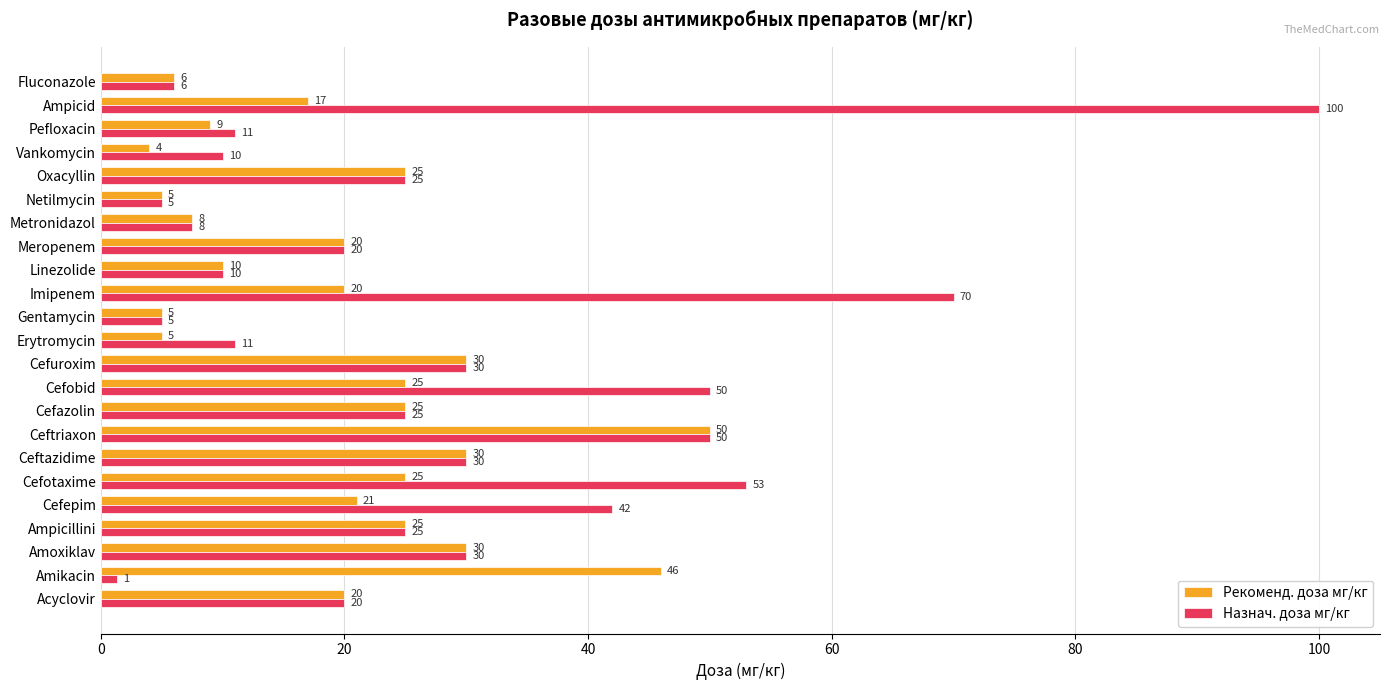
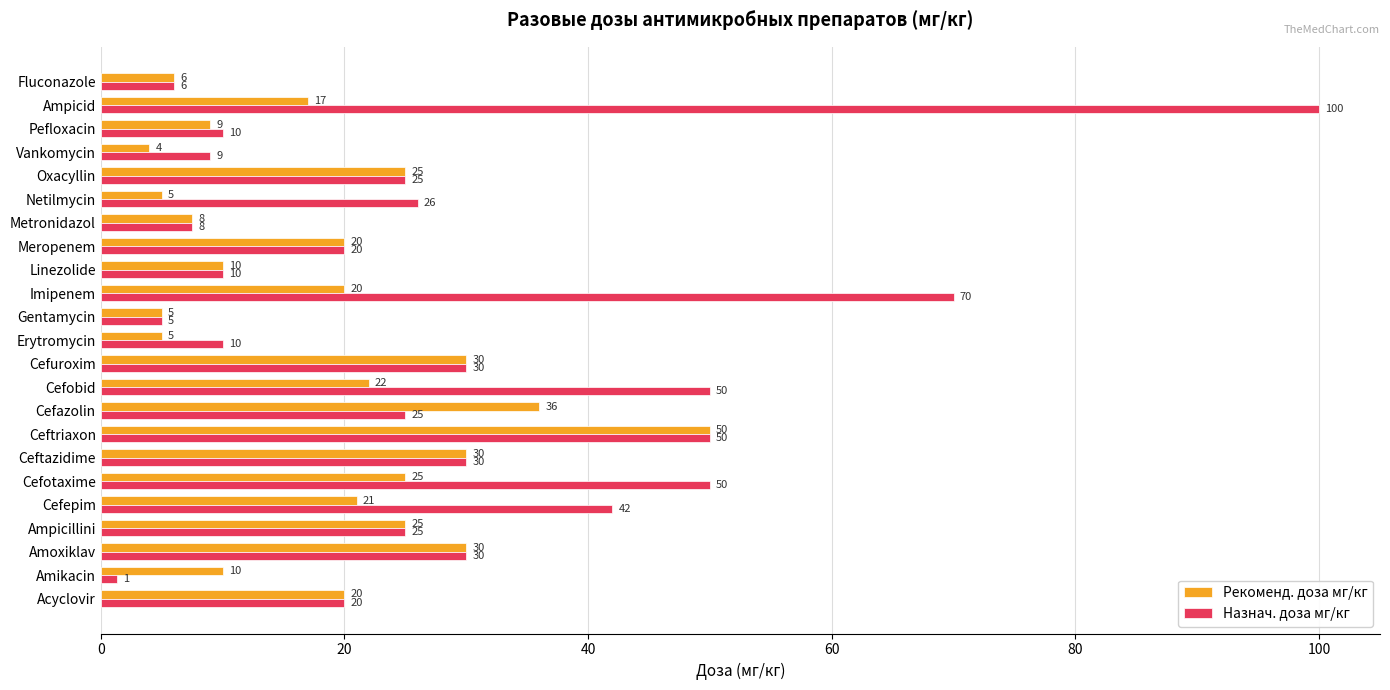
Назнач. доза мг/кг, Pefloxacin: 11 -> 10
Назнач. доза мг/кг, Vankomycin: 10 -> 9
Назнач. доза мг/кг, Netilmycin: 5 -> 26
Назнач. доза мг/кг, Erytromycin: 11 -> 10
Рекоменд. доза мг/кг, Cefobid: 25 -> 22
Рекоменд. доза мг/кг, Cefazolin: 25 -> 36
Назнач. доза мг/кг, Cefotaxime: 53 -> 50
Рекоменд. доза мг/кг, Amikacin: 46 -> 10
